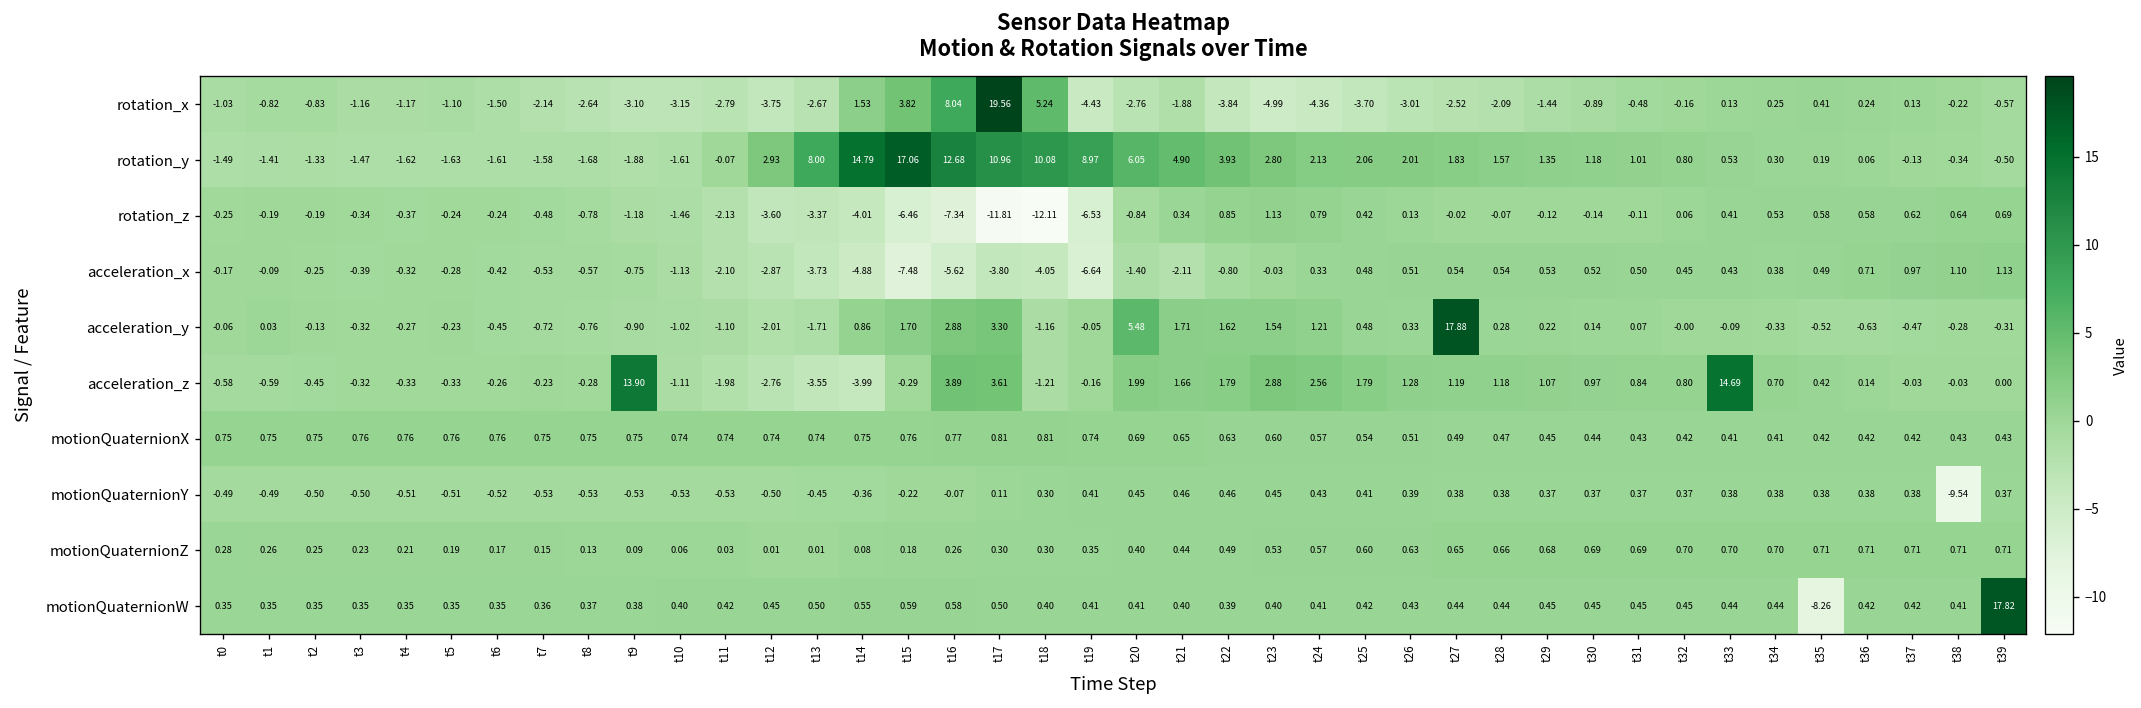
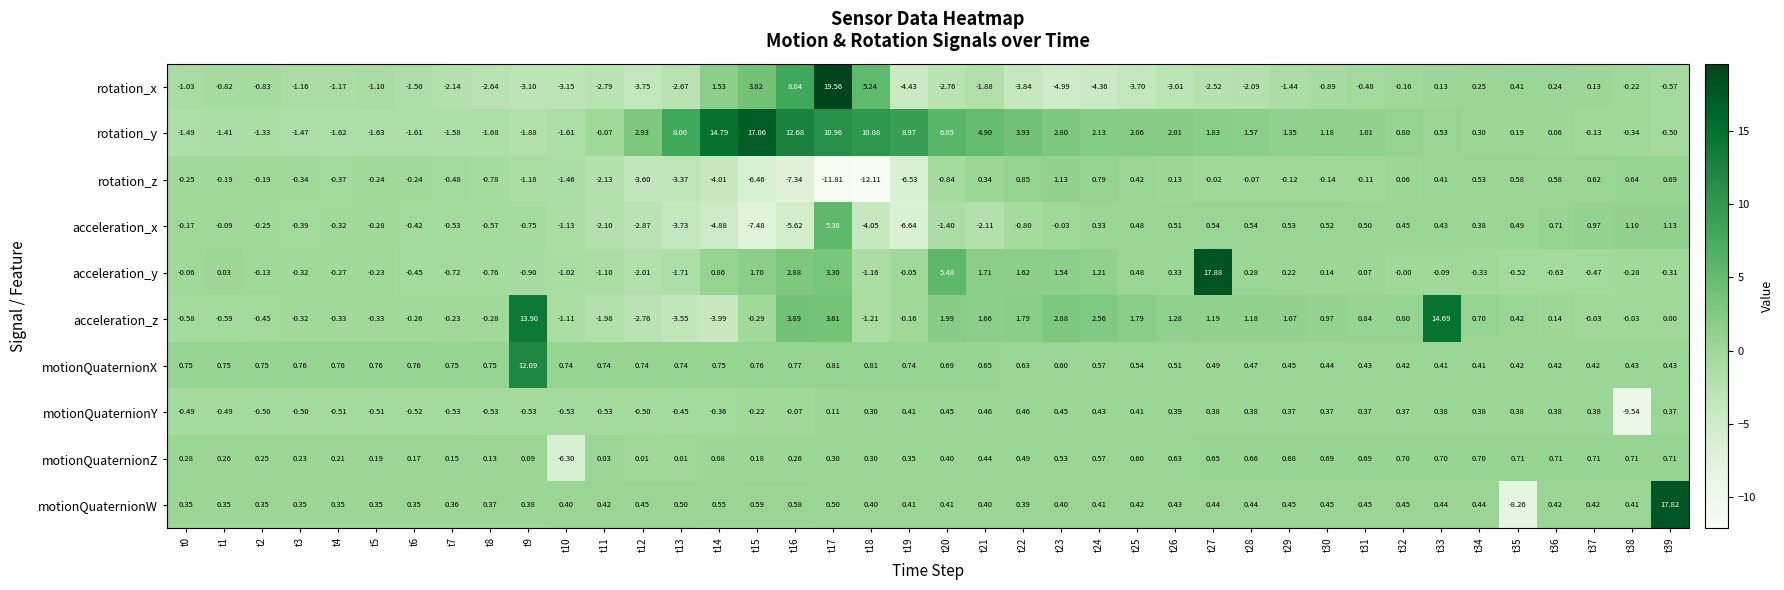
acceleration_x, t17: -3.80 -> 5.38
motionQuaternionX, t9: 0.75 -> 12.09
motionQuaternionZ, t10: 0.06 -> -6.30
